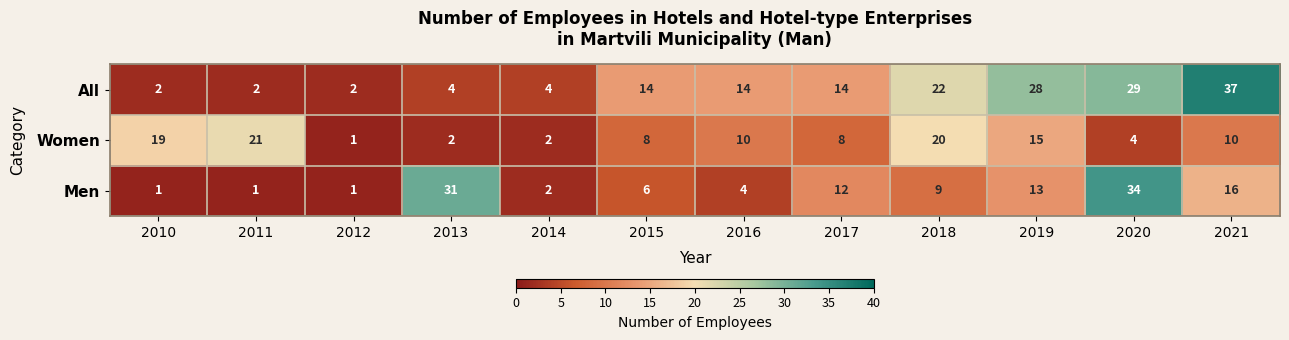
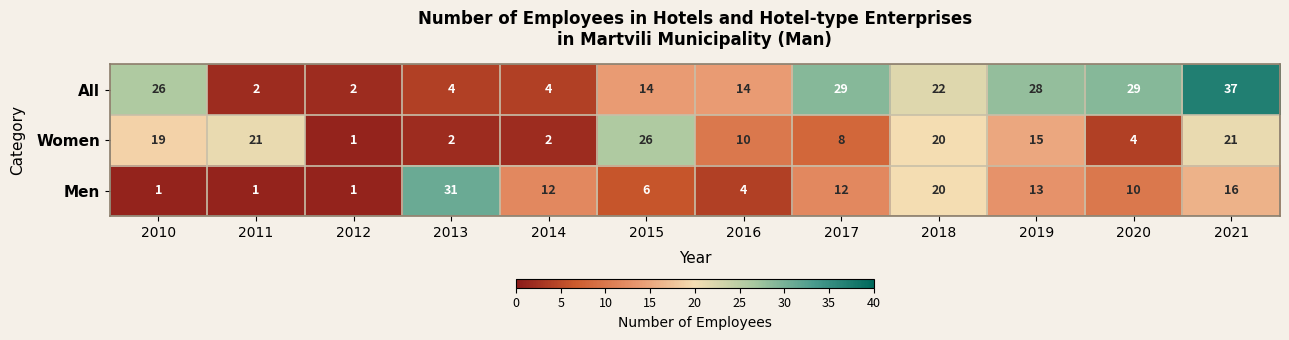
All, 2010: 2 -> 26
All, 2017: 14 -> 29
Women, 2015: 8 -> 26
Women, 2021: 10 -> 21
Men, 2014: 2 -> 12
Men, 2018: 9 -> 20
Men, 2020: 34 -> 10
